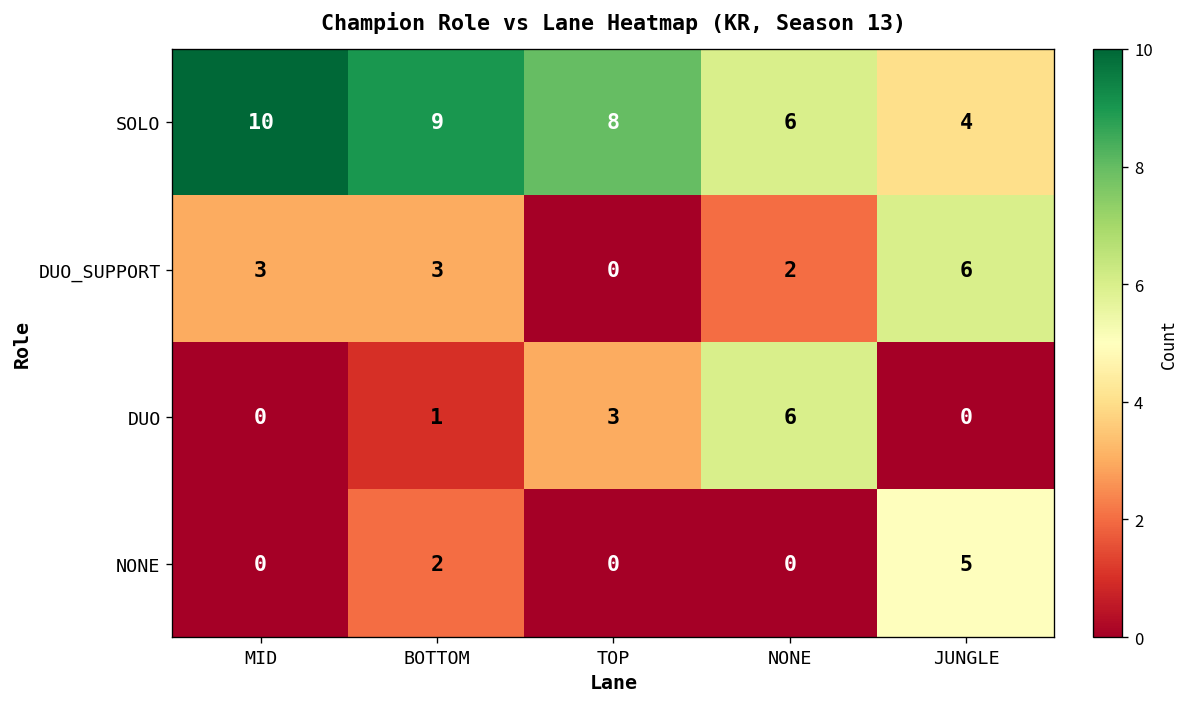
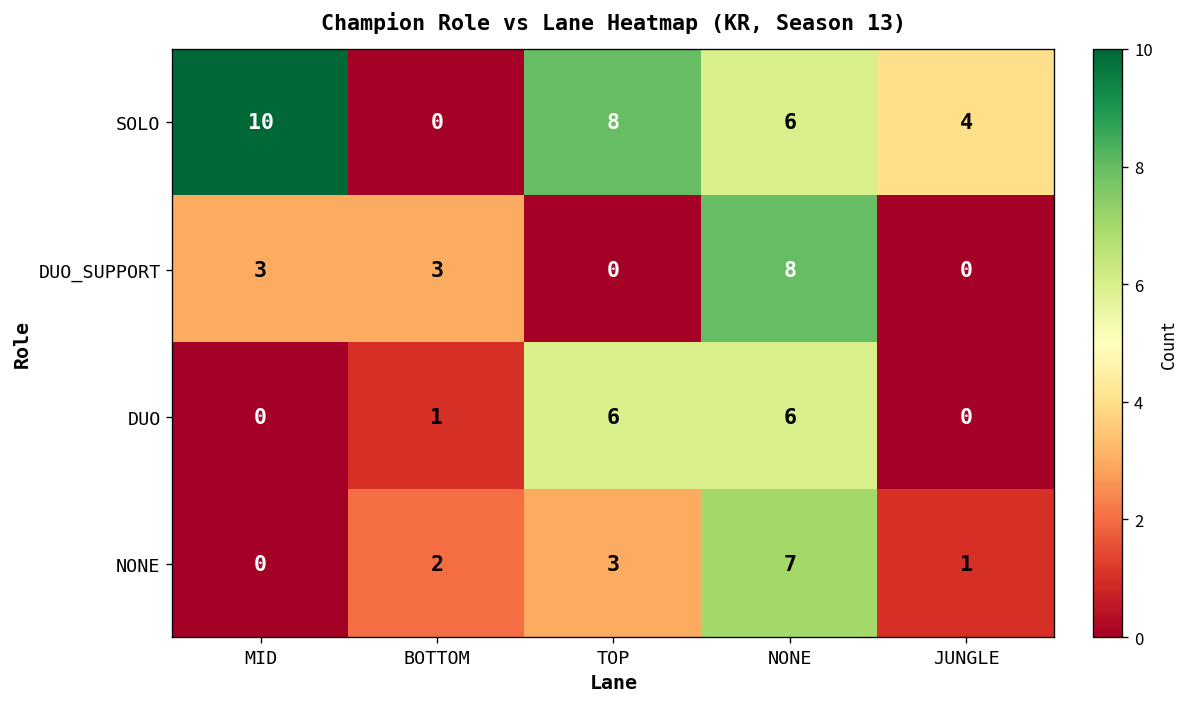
SOLO, BOTTOM: 9 -> 0
DUO_SUPPORT, NONE: 2 -> 8
DUO_SUPPORT, JUNGLE: 6 -> 0
DUO, TOP: 3 -> 6
NONE, TOP: 0 -> 3
NONE, NONE: 0 -> 7
NONE, JUNGLE: 5 -> 1
